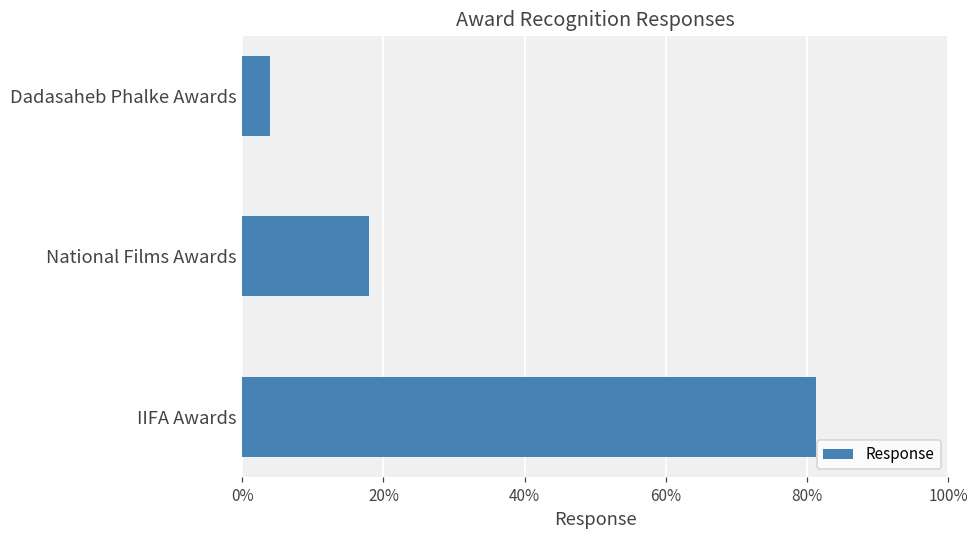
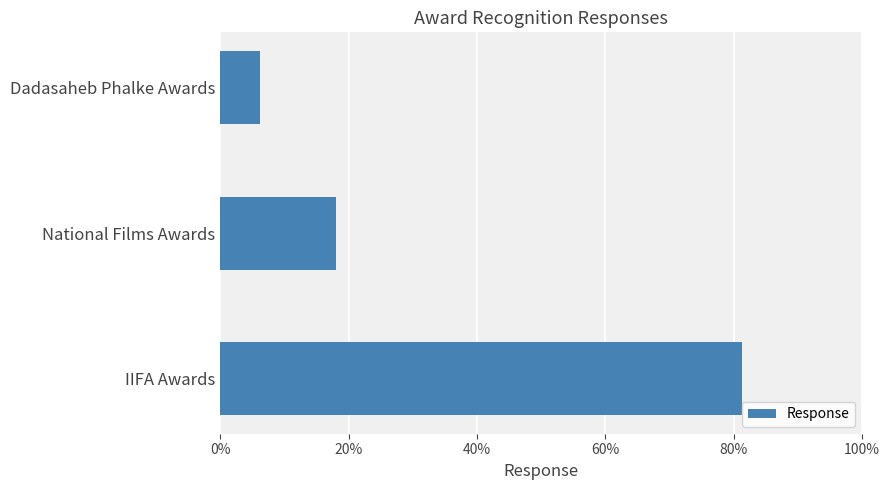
Dadasaheb Phalke Awards: 4% -> 6%
